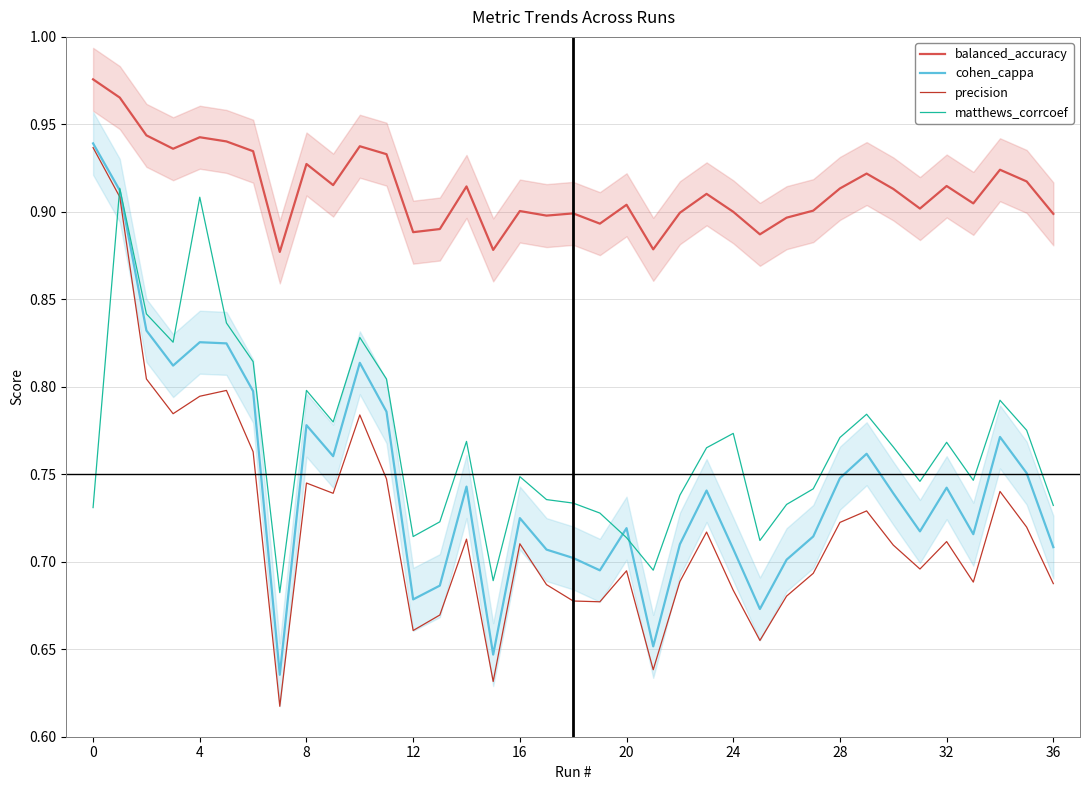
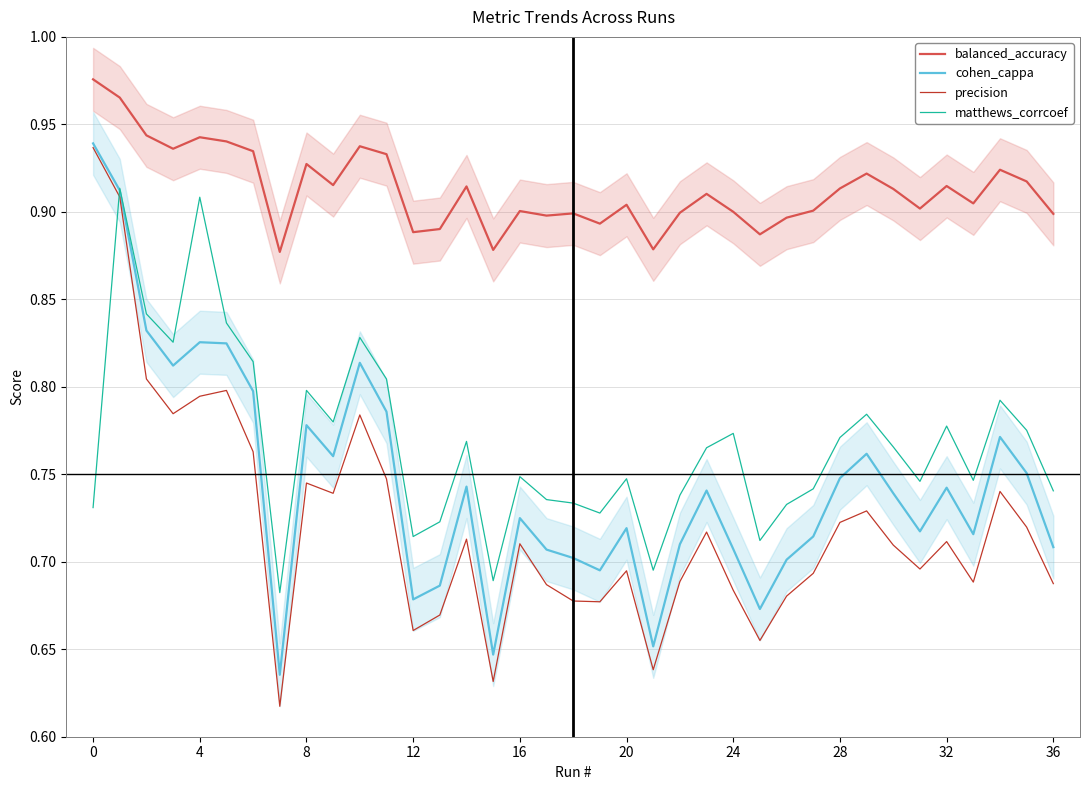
matthews_corrcoef, 20: 0.714 -> 0.747
matthews_corrcoef, 32: 0.768 -> 0.778
matthews_corrcoef, 36: 0.732 -> 0.741
